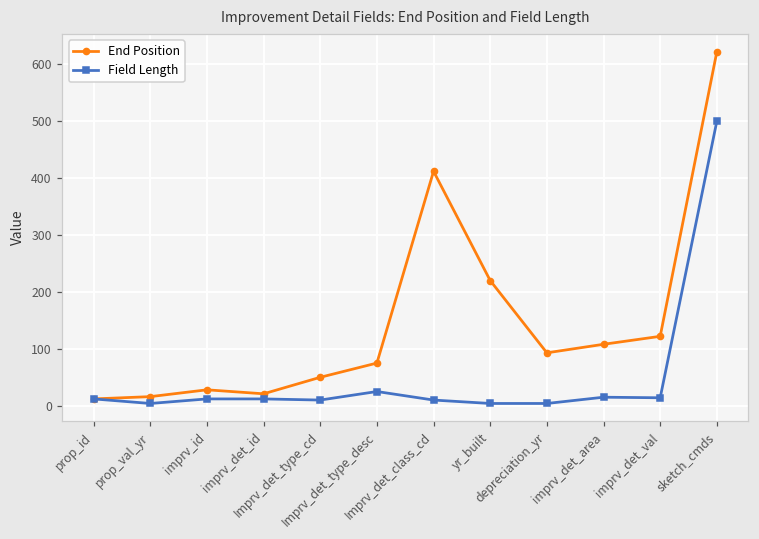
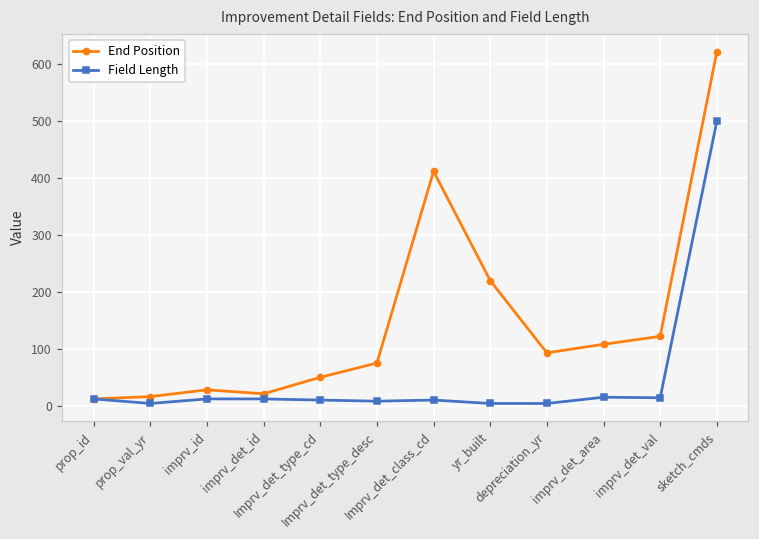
Field Length, Imprv_det_type_desc: 30 -> 10
